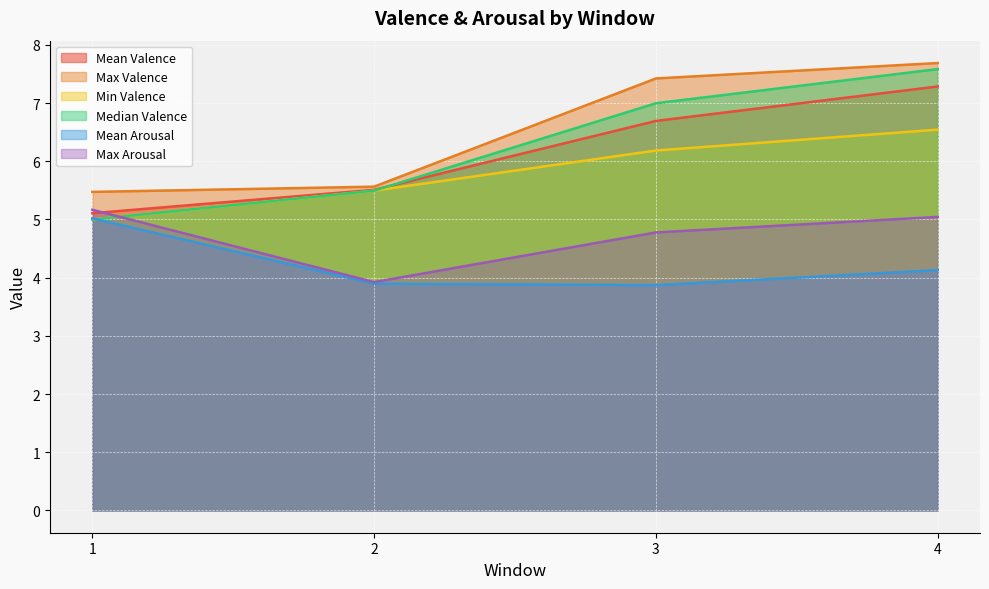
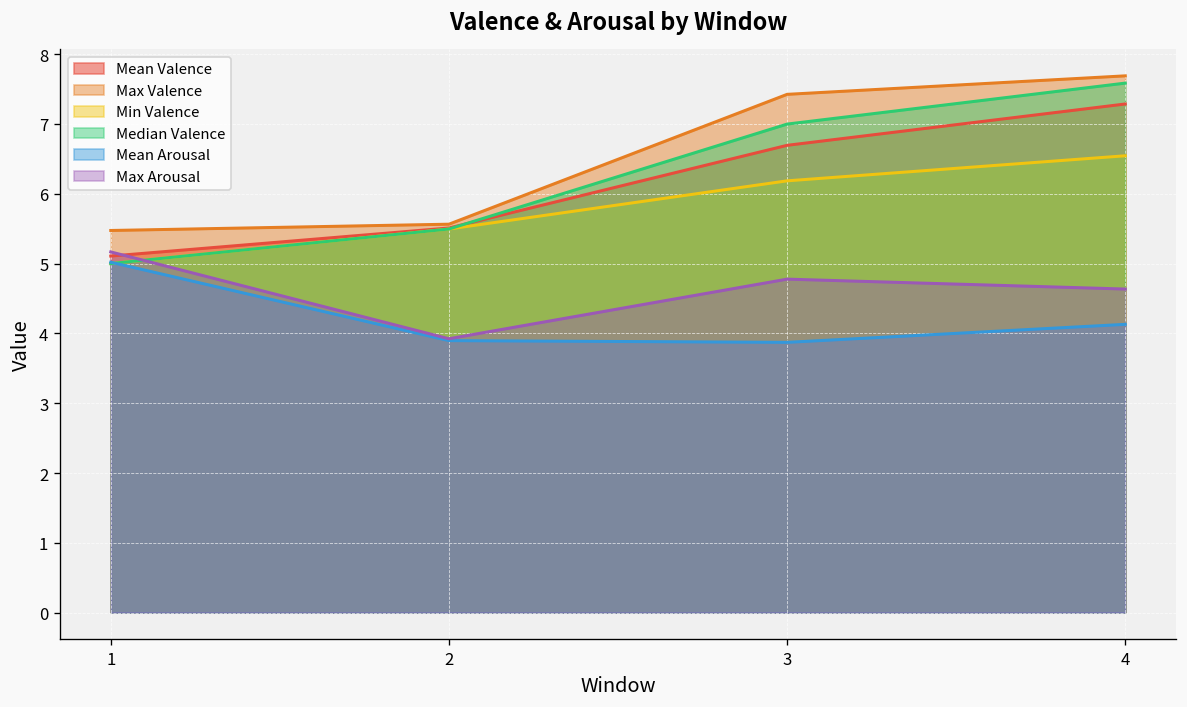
Max Arousal, 4: 5.0 -> 4.6
